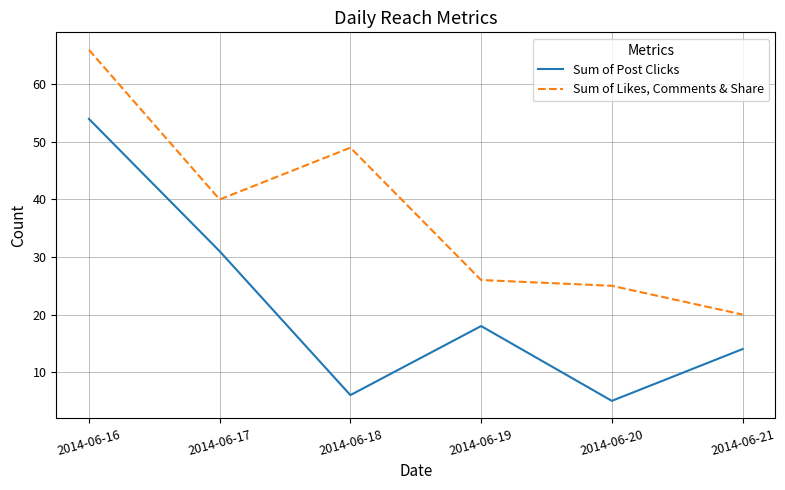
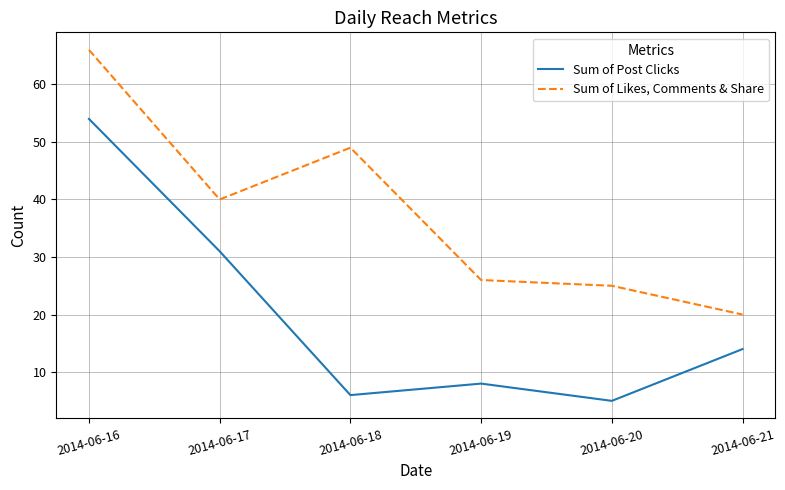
Sum of Post Clicks, 2014-06-19: 18 -> 8
